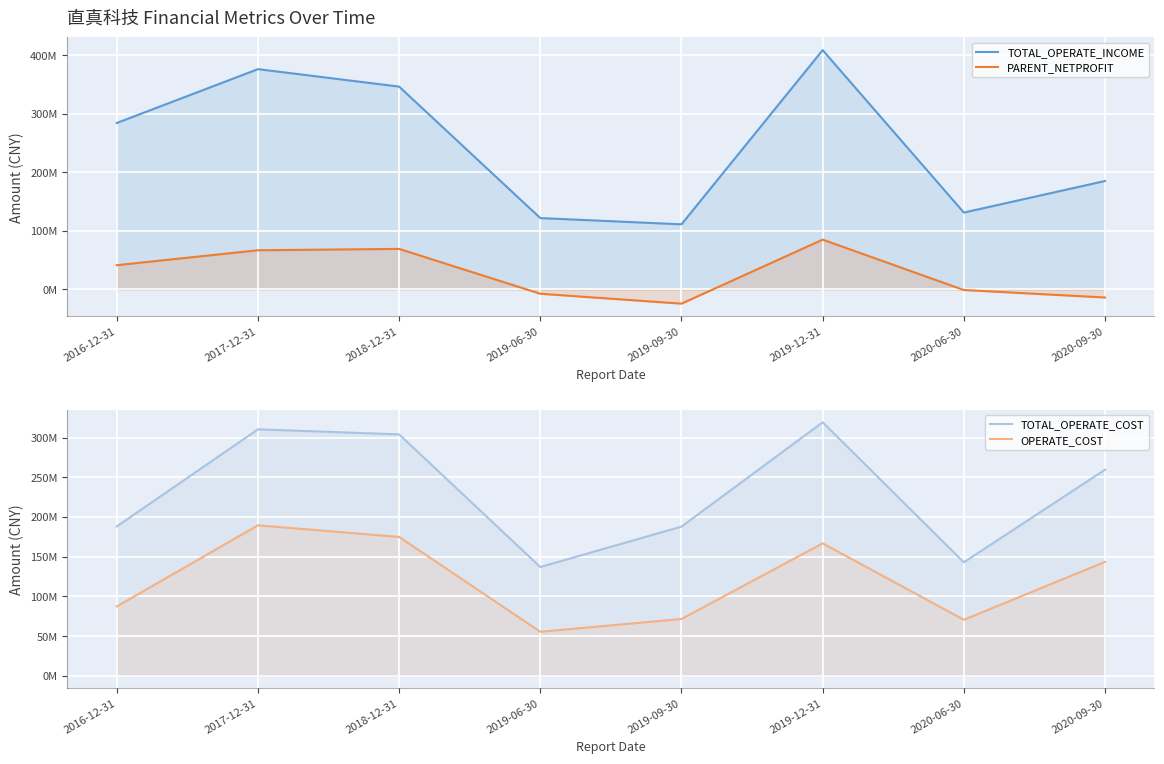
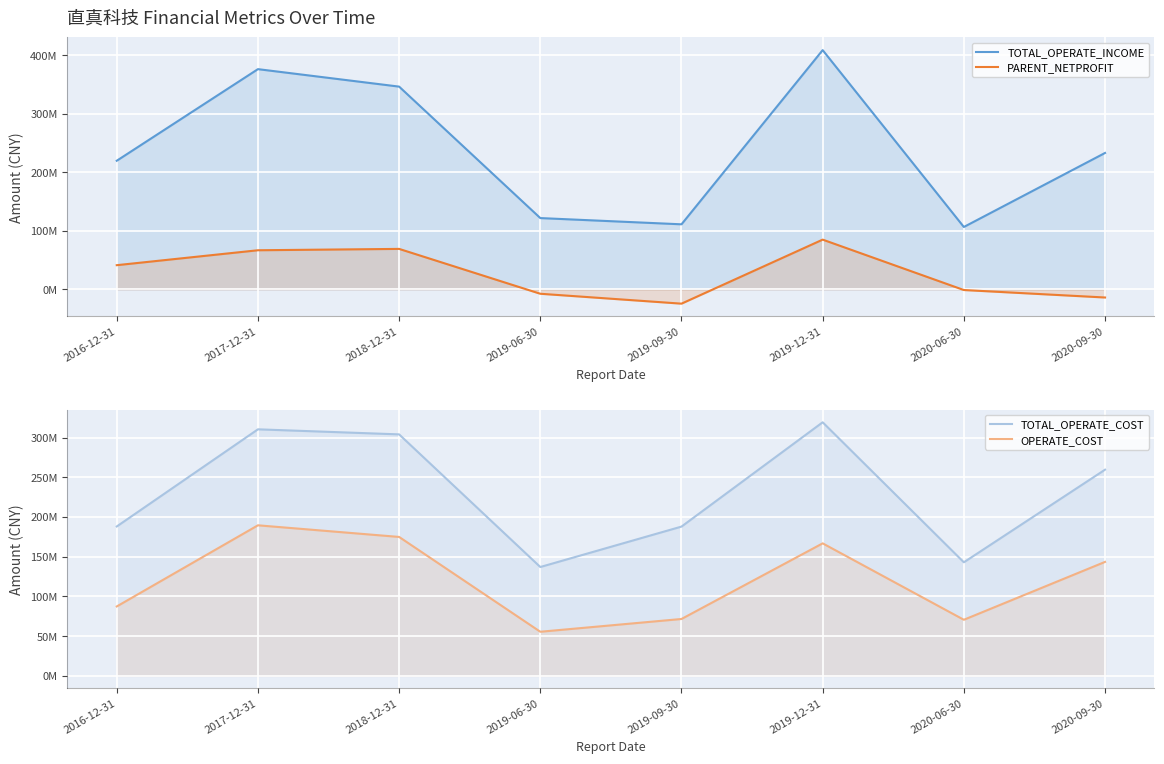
直真科技 Financial Metrics Over Time, TOTAL_OPERATE_INCOME, 2016-12-31: 280000000 -> 220000000
直真科技 Financial Metrics Over Time, TOTAL_OPERATE_INCOME, 2020-06-30: 130000000 -> 110000000
直真科技 Financial Metrics Over Time, TOTAL_OPERATE_INCOME, 2020-09-30: 190000000 -> 230000000
